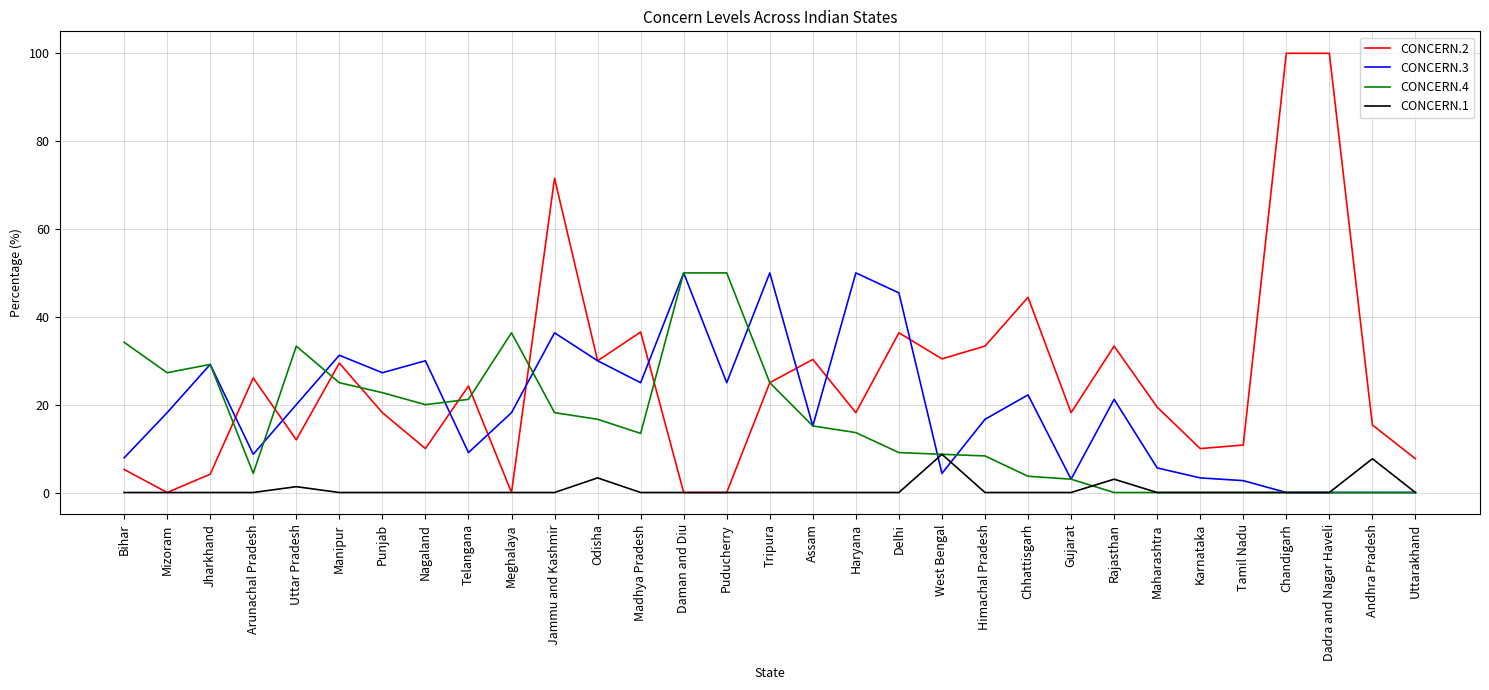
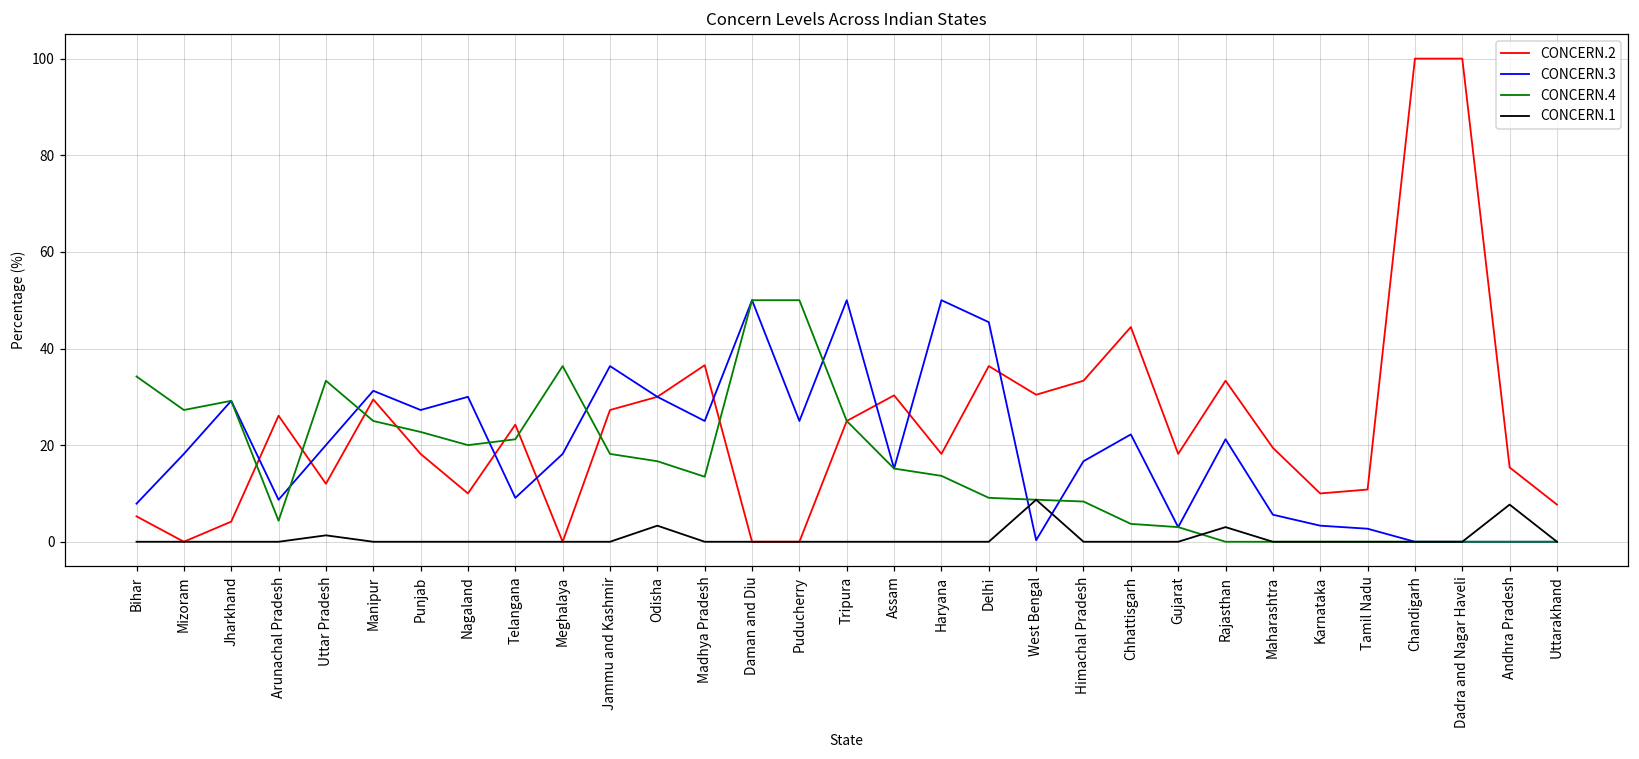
CONCERN.2, Jammu and Kashmir: 72 -> 27
CONCERN.3, West Bengal: 4 -> 0
